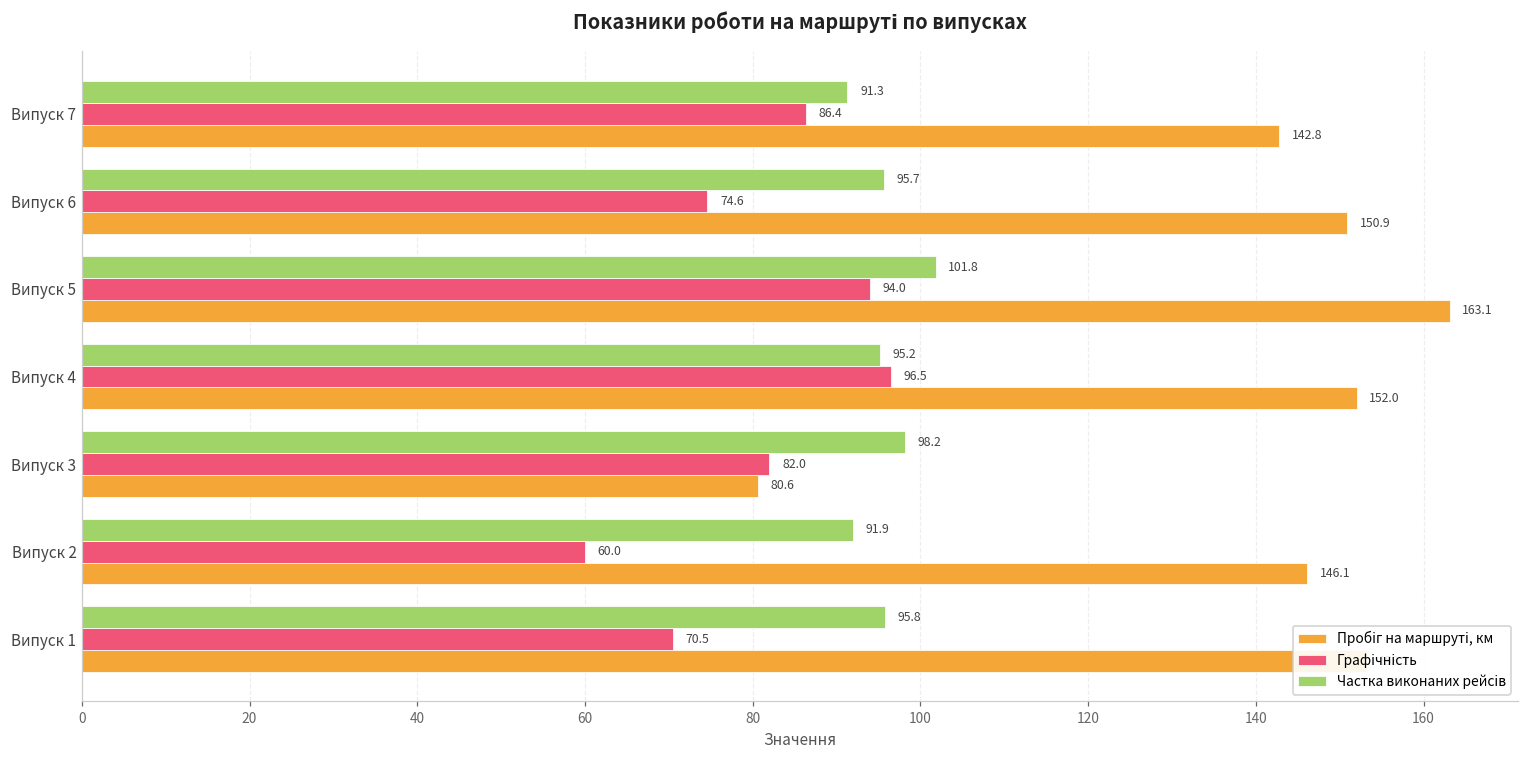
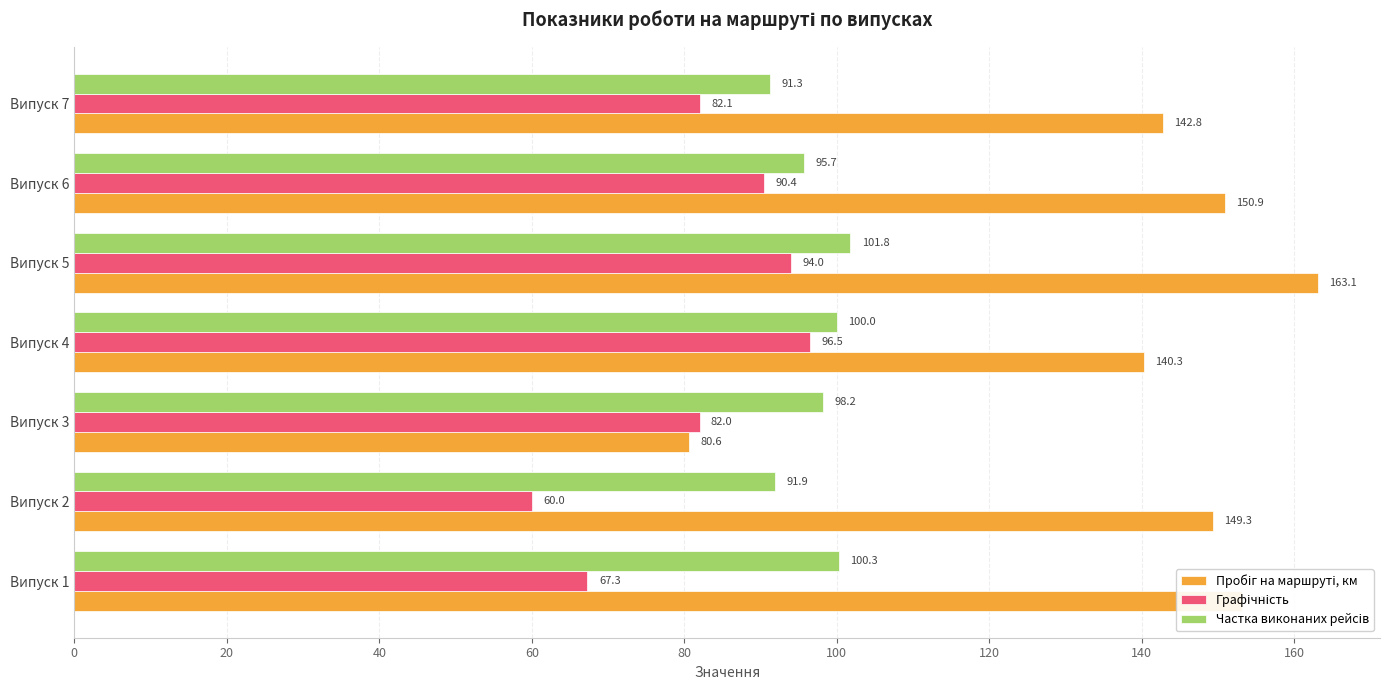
Графічність, Випуск 7: 86.4 -> 82.1
Графічність, Випуск 6: 74.6 -> 90.4
Частка виконаних рейсів, Випуск 4: 95.2 -> 100.0
Пробіг на маршруті, км, Випуск 4: 152.0 -> 140.3
Пробіг на маршруті, км, Випуск 2: 146.1 -> 149.3
Частка виконаних рейсів, Випуск 1: 95.8 -> 100.3
Графічність, Випуск 1: 70.5 -> 67.3
